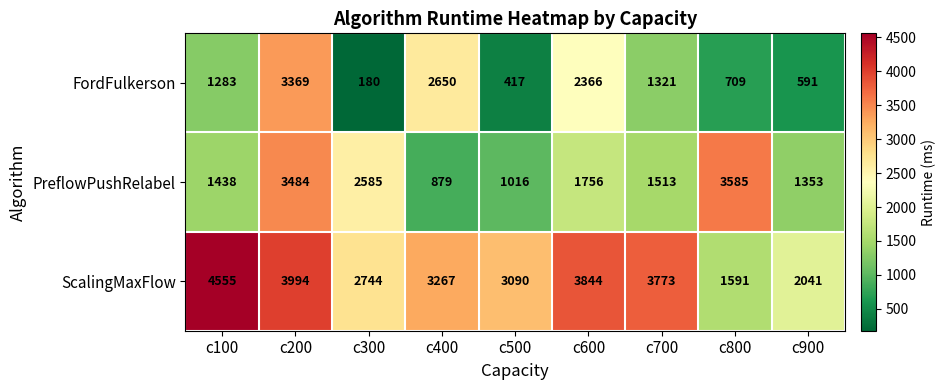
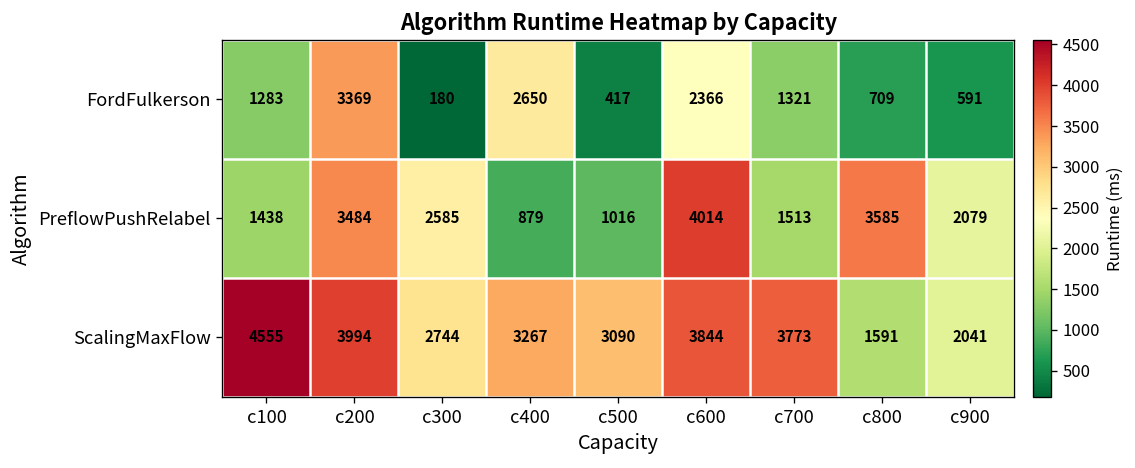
PreflowPushRelabel, c600: 1756 -> 4014
PreflowPushRelabel, c900: 1353 -> 2079
